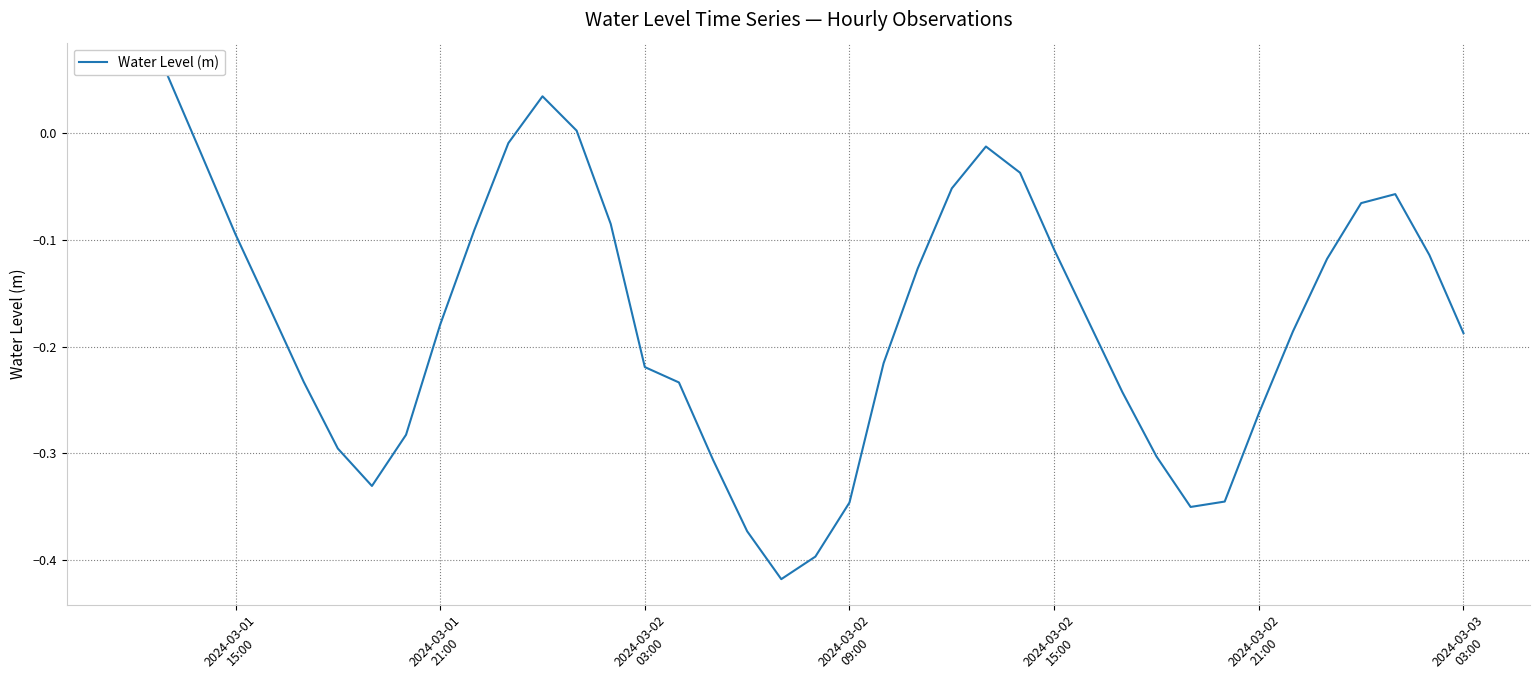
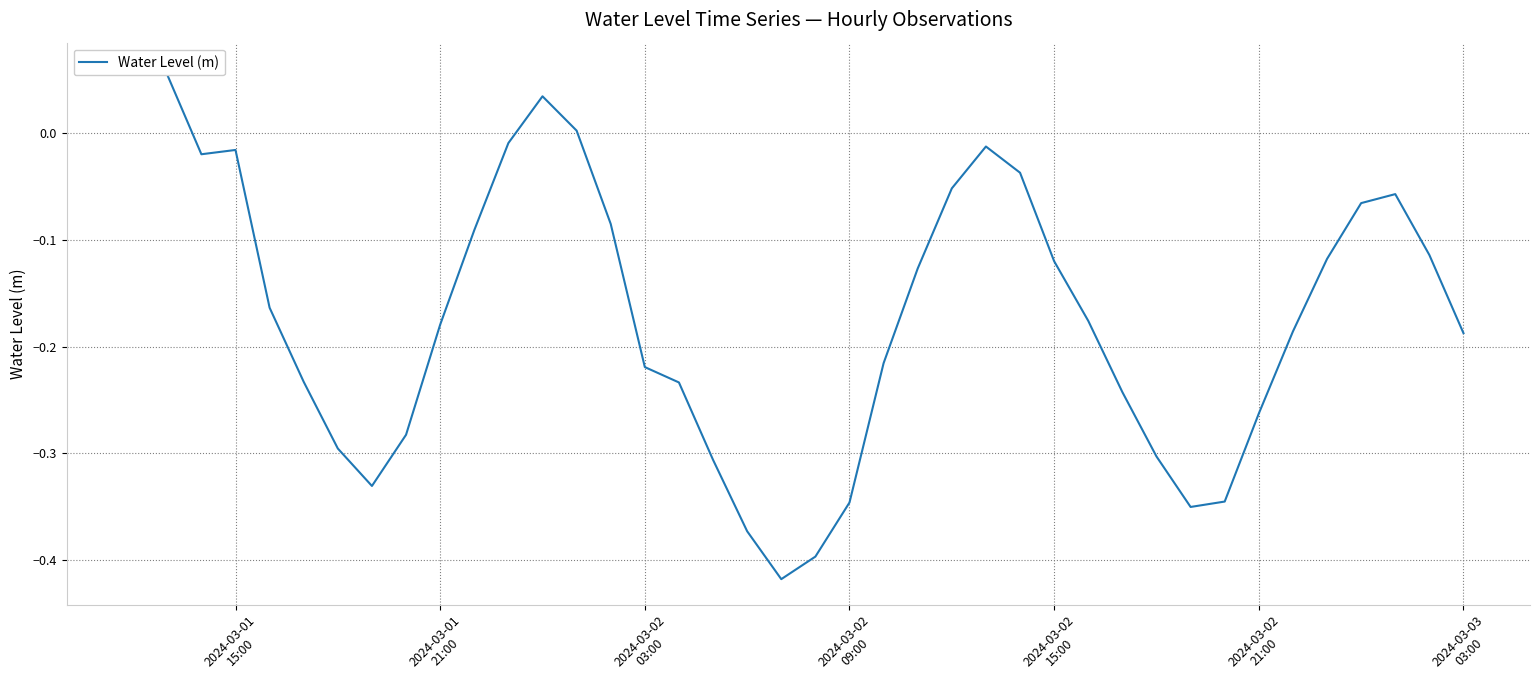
2024-03-01 15:00: -0.095 -> -0.015
2024-03-02 15:00: -0.109 -> -0.120
